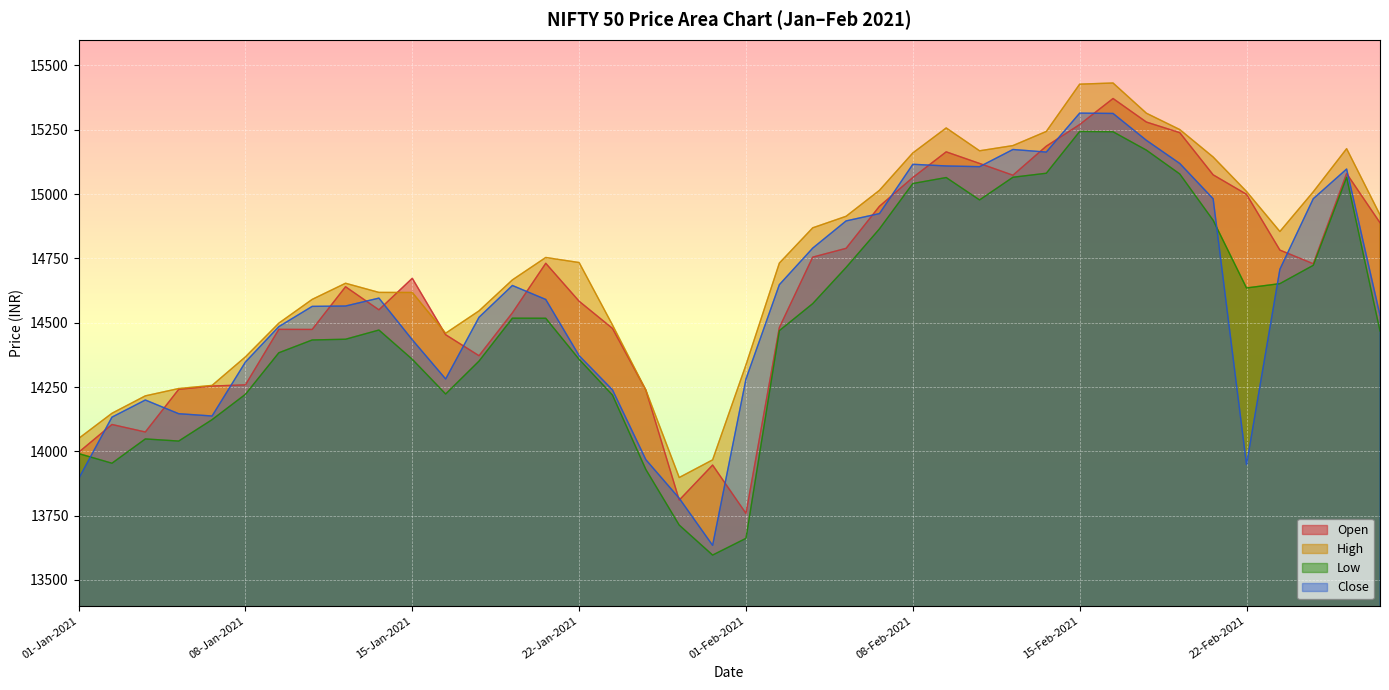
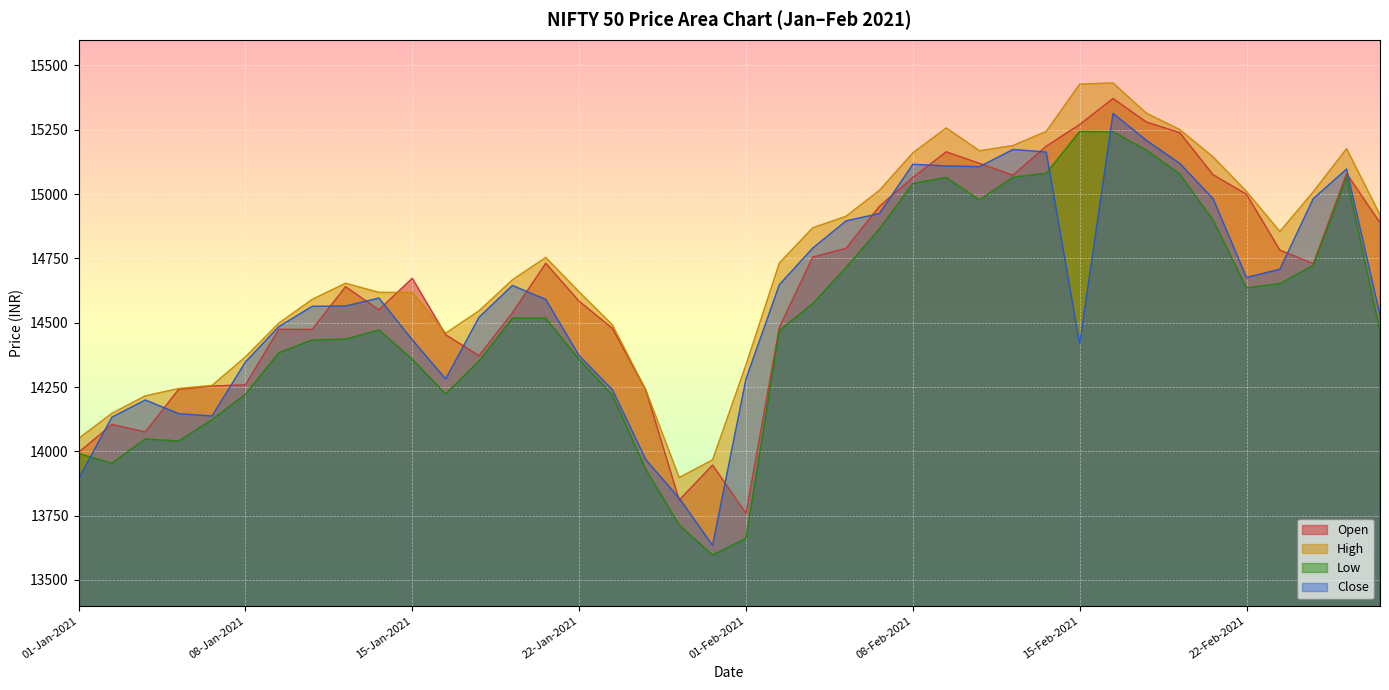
High, 22-Jan-2021: 14730 -> 14620
Close, 15-Feb-2021: 15310 -> 14420
Close, 22-Feb-2021: 13950 -> 14680
